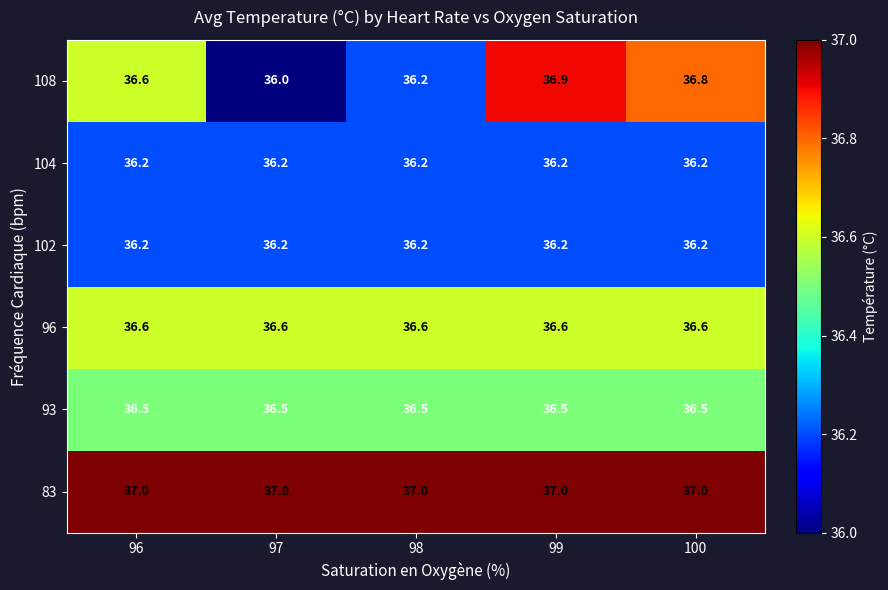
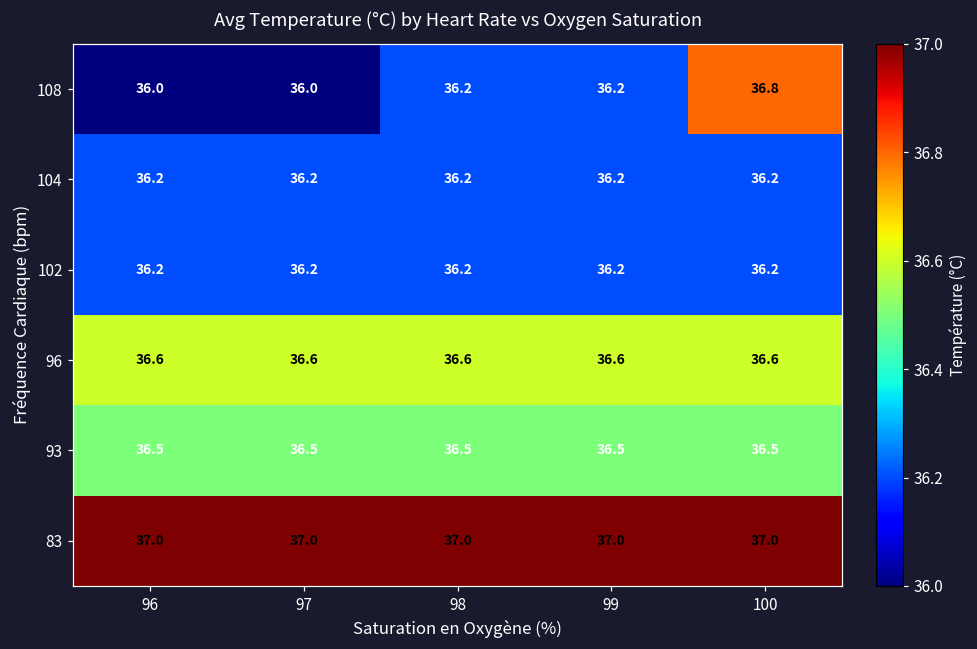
108, 96: 36.6 -> 36.0
108, 99: 36.9 -> 36.2
